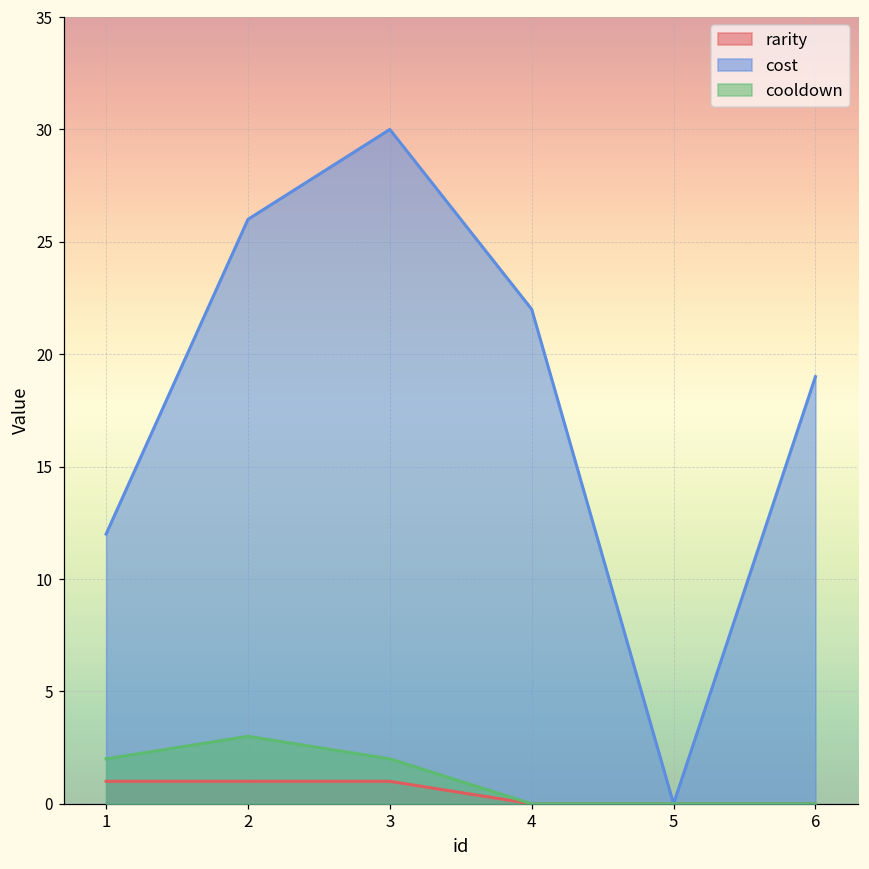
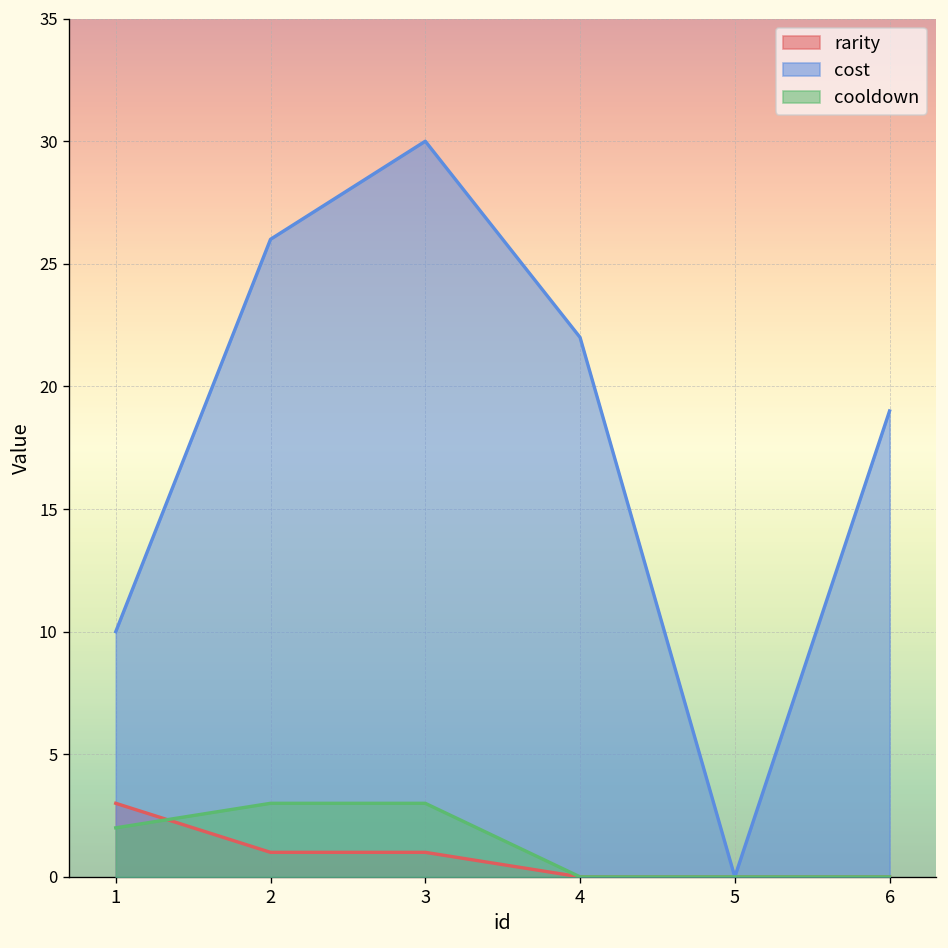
rarity, 1: 1 -> 3
cost, 1: 12 -> 10
cooldown, 3: 2 -> 3
